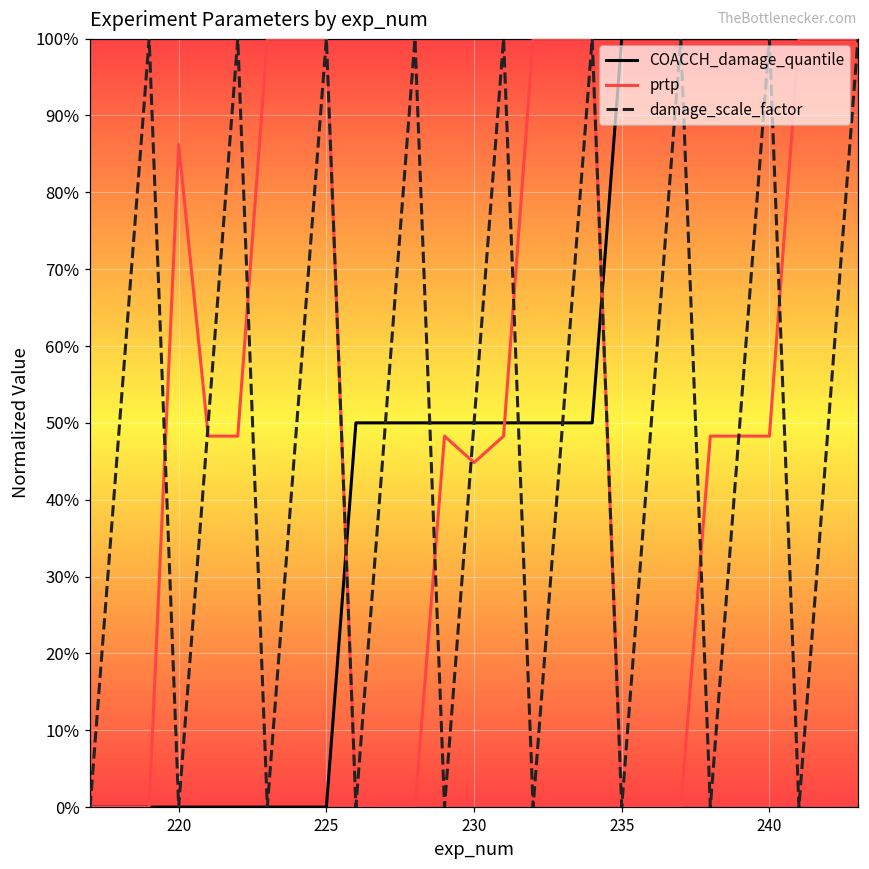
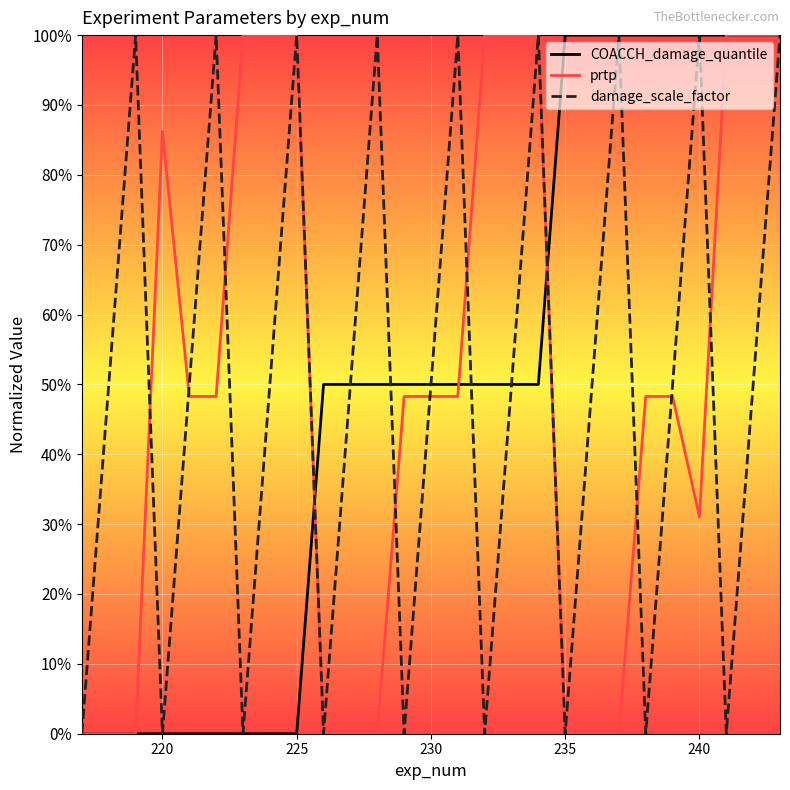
prtp, 230: 45% -> 48%
prtp, 240: 48% -> 31%
